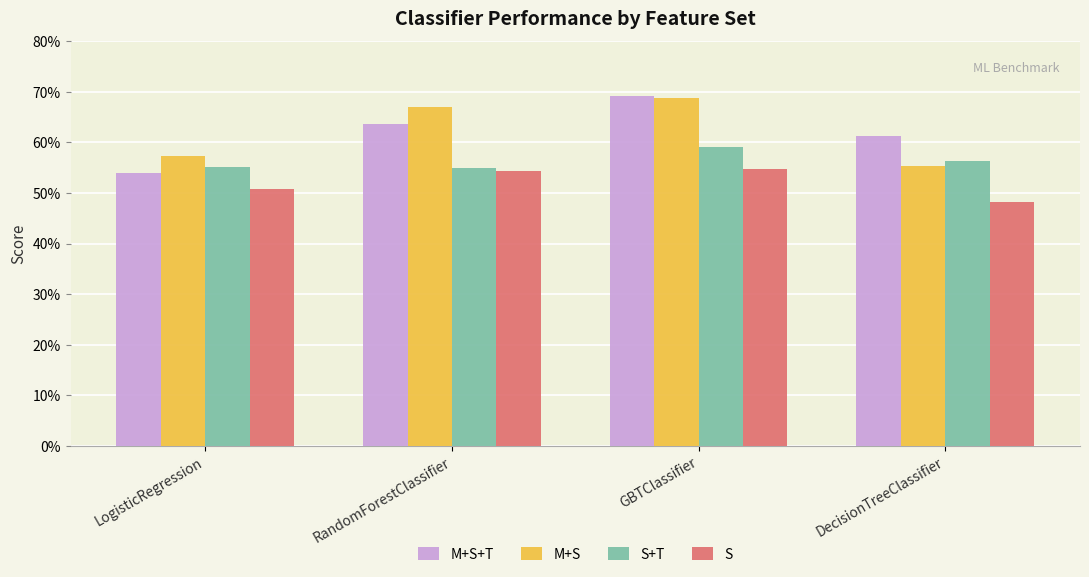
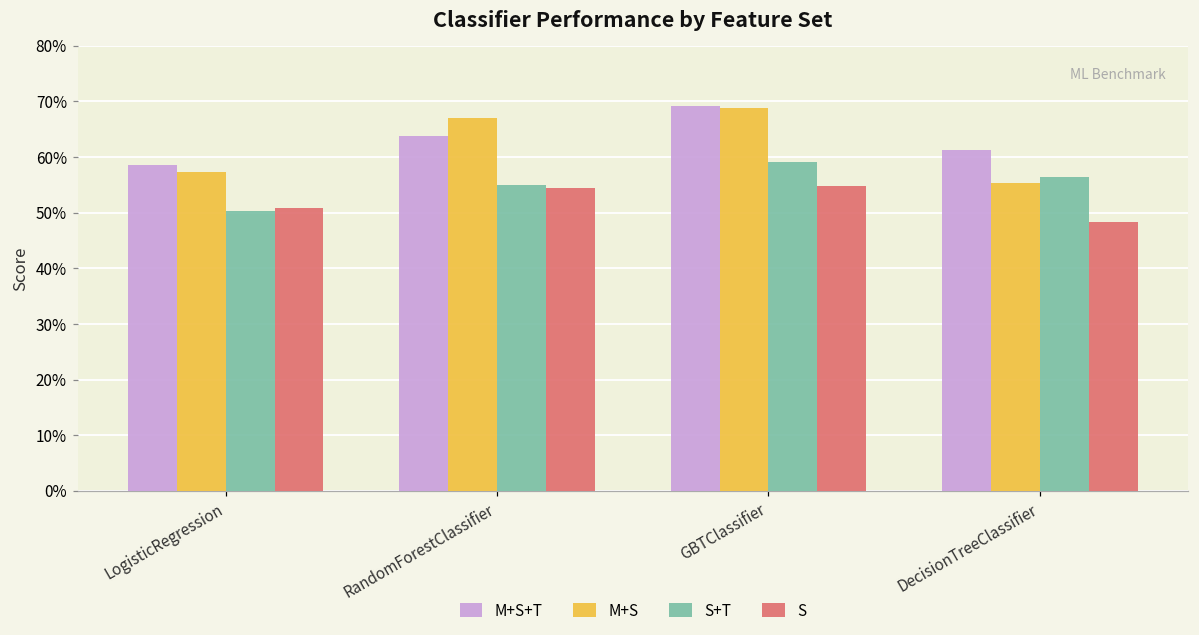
M+S+T, LogisticRegression: 54% -> 59%
S+T, LogisticRegression: 55% -> 50%
